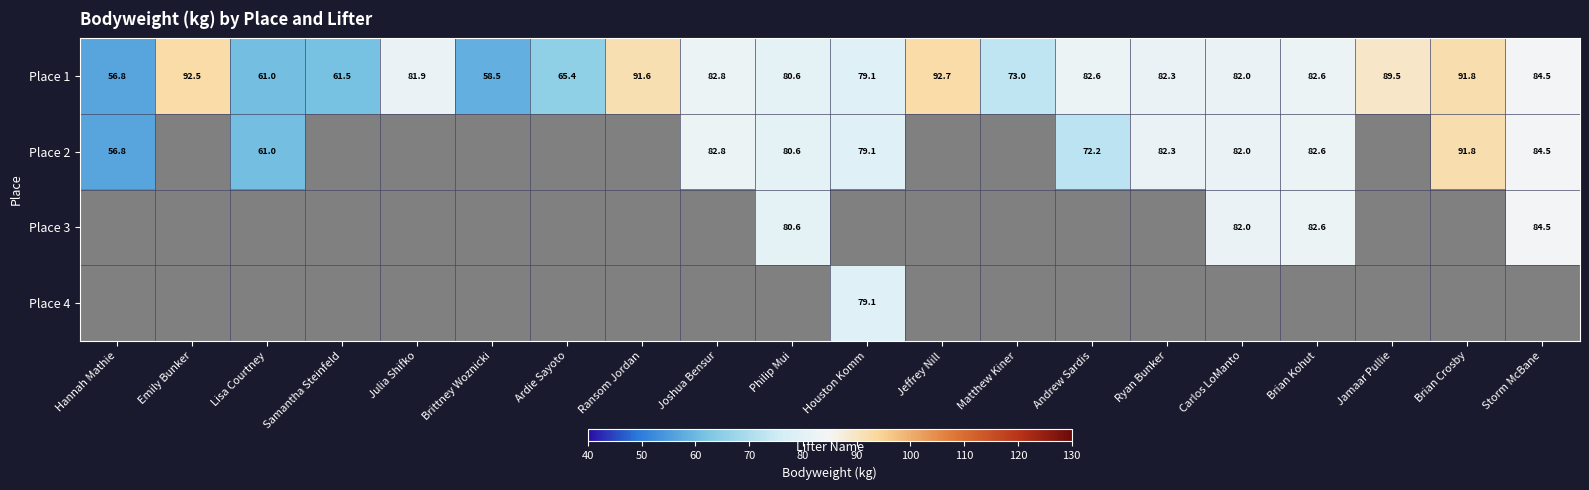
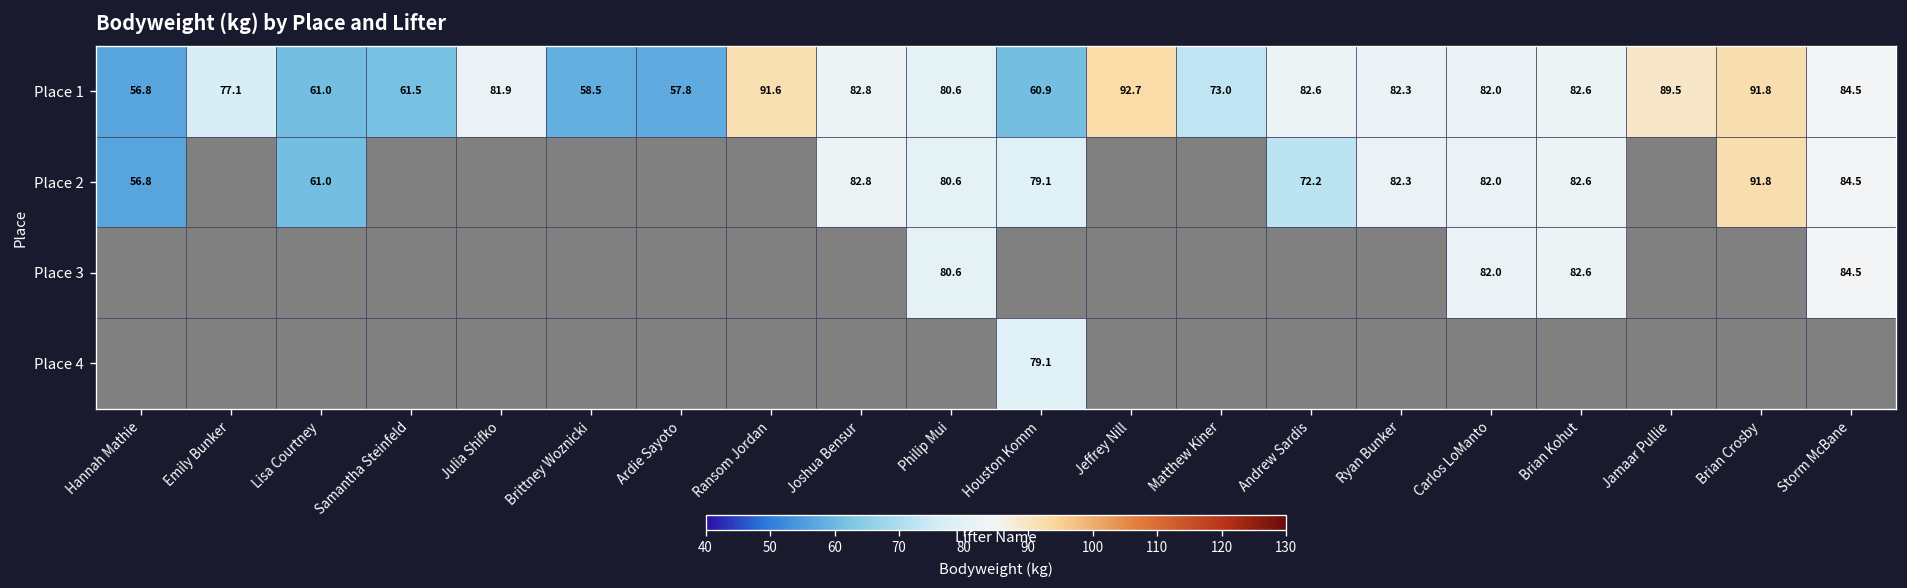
Place 1, Emily Bunker: 92.5 -> 77.1
Place 1, Ardie Sayoto: 65.4 -> 57.8
Place 1, Houston Komm: 79.1 -> 60.9
